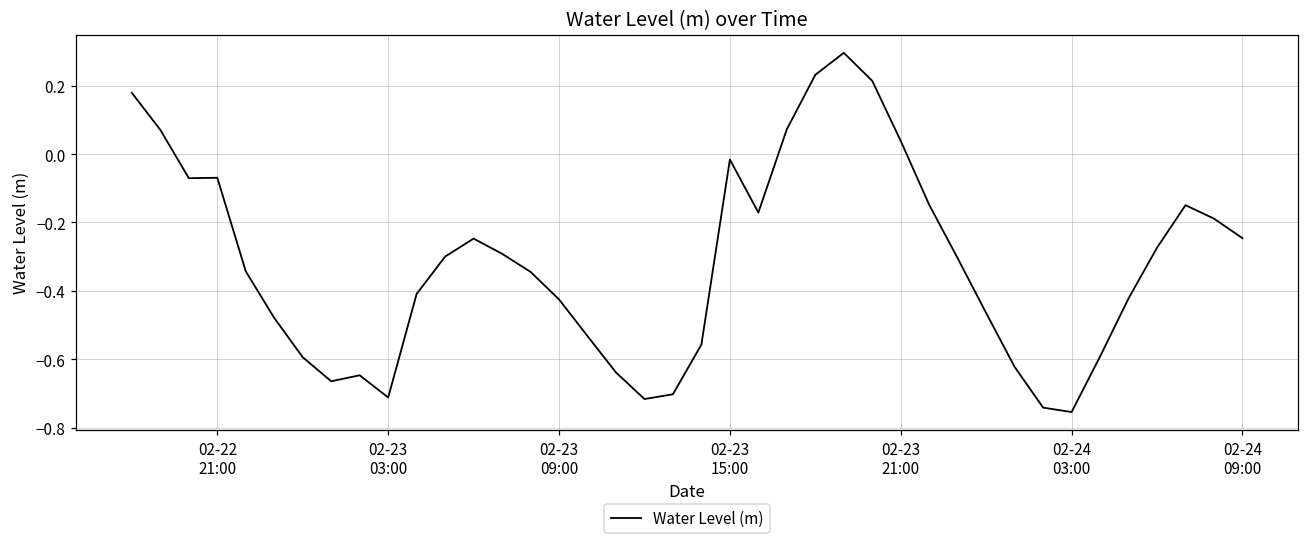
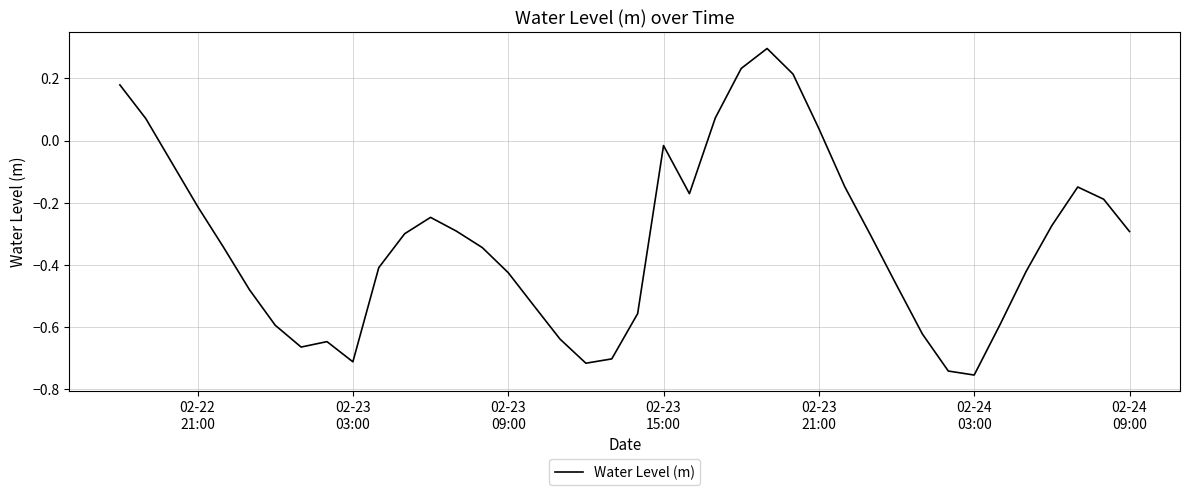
02-22 21:00: -0.07 -> -0.21
02-24 09:00: -0.25 -> -0.29
